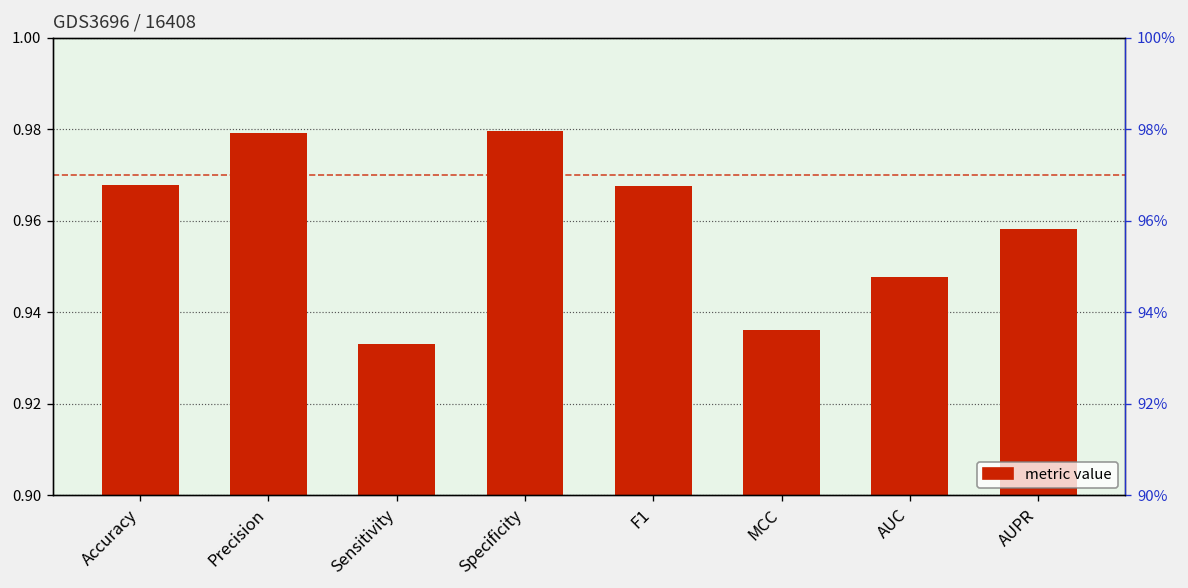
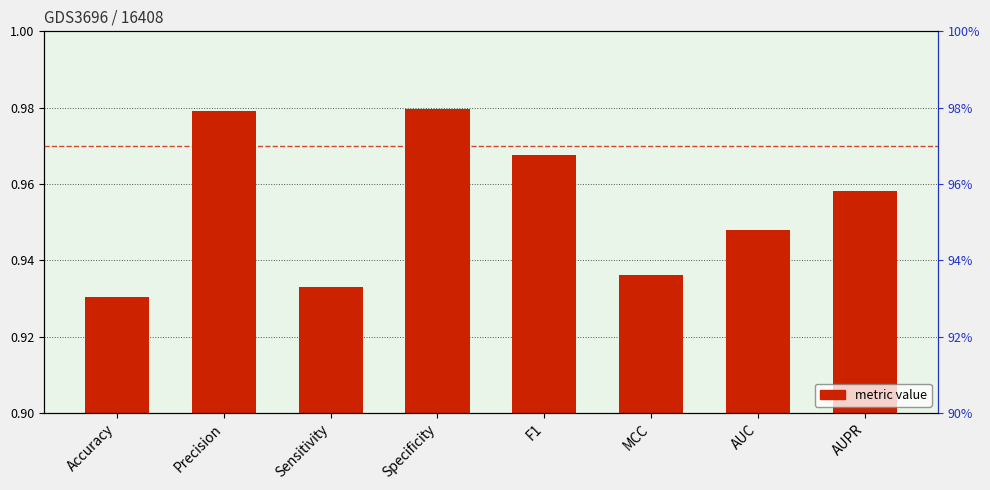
Accuracy: 0.968 -> 0.930
